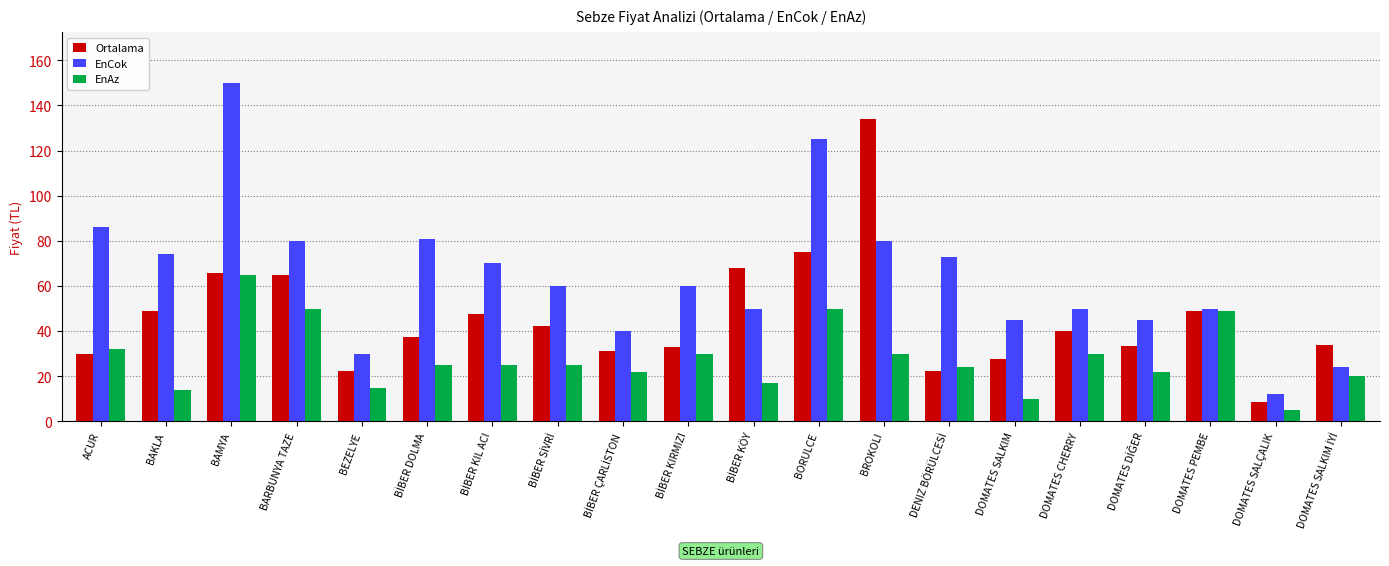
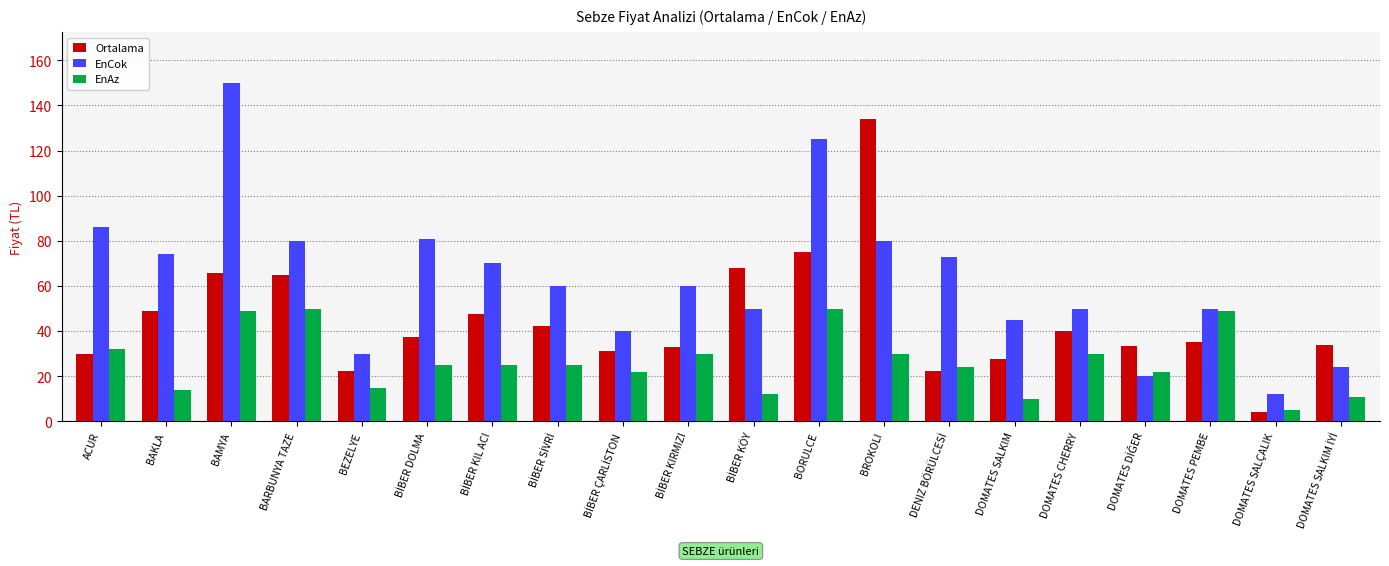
EnAz, BAMYA: 65 -> 49
EnAz, BİBER KÖY: 17 -> 12
EnCok, DOMATES DİĞER: 45 -> 20
Ortalama, DOMATES PEMBE: 49 -> 35
Ortalama, DOMATES SALÇALIK: 9 -> 4
EnAz, DOMATES SALKIM İYİ: 20 -> 11
